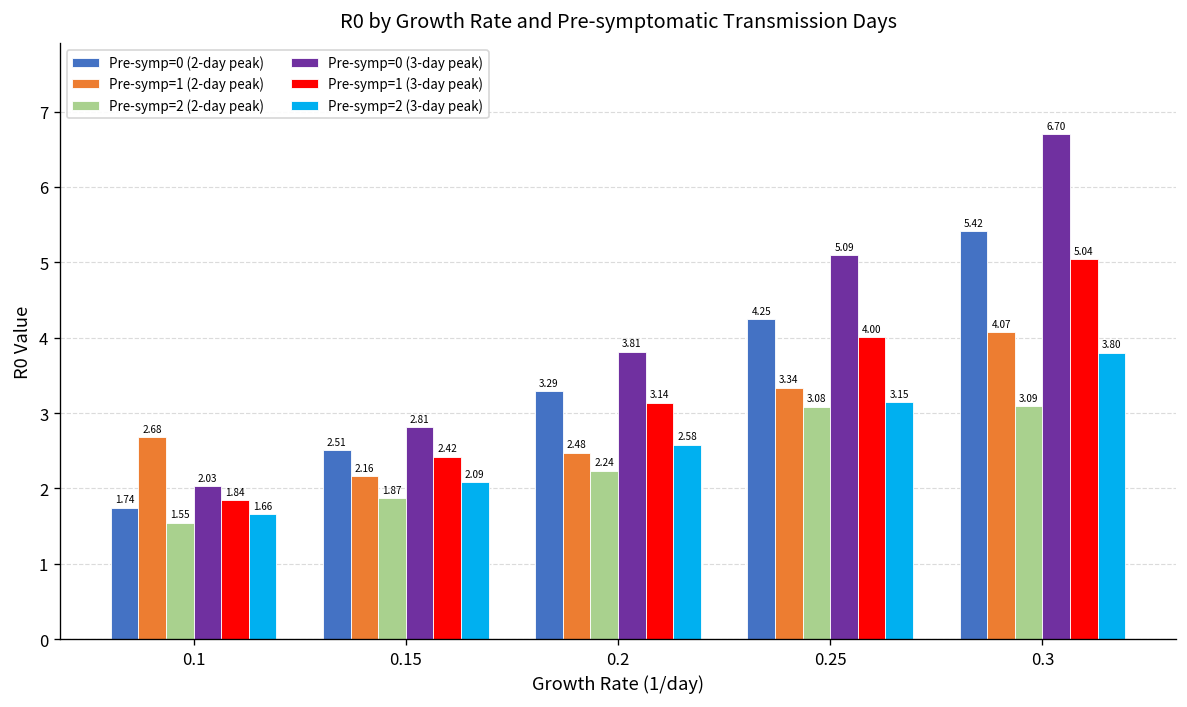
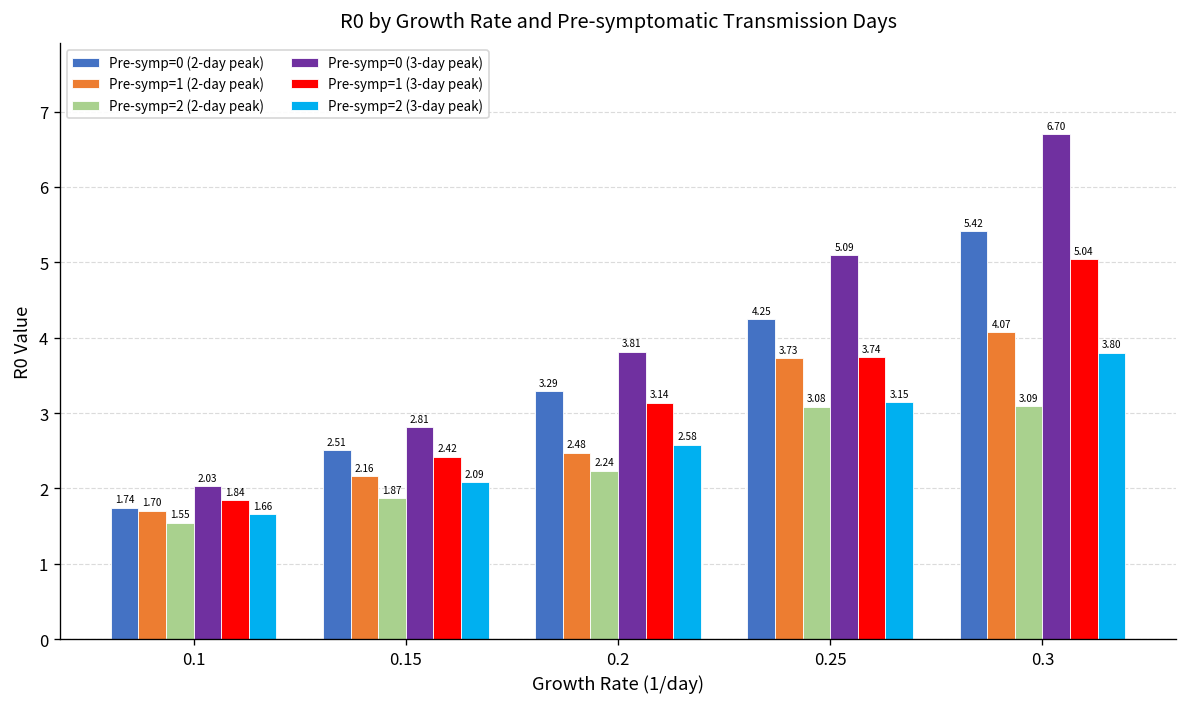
Pre-symp=1 (2-day peak), 0.1: 2.68 -> 1.70
Pre-symp=1 (2-day peak), 0.25: 3.34 -> 3.73
Pre-symp=1 (3-day peak), 0.25: 4.00 -> 3.74
